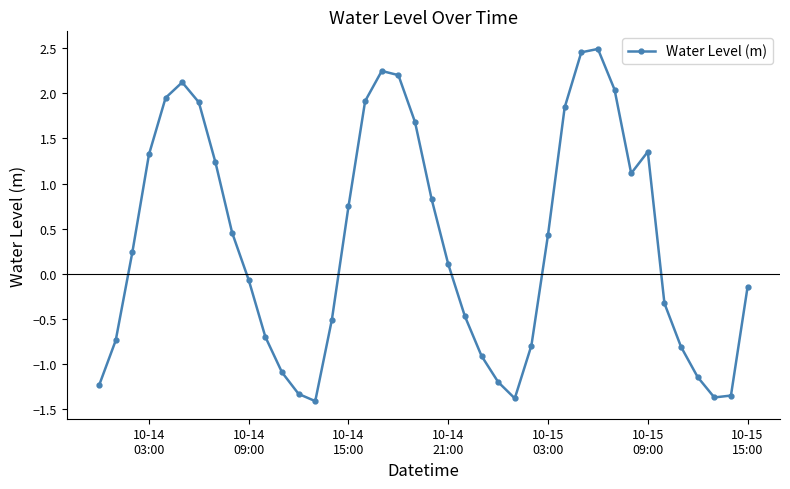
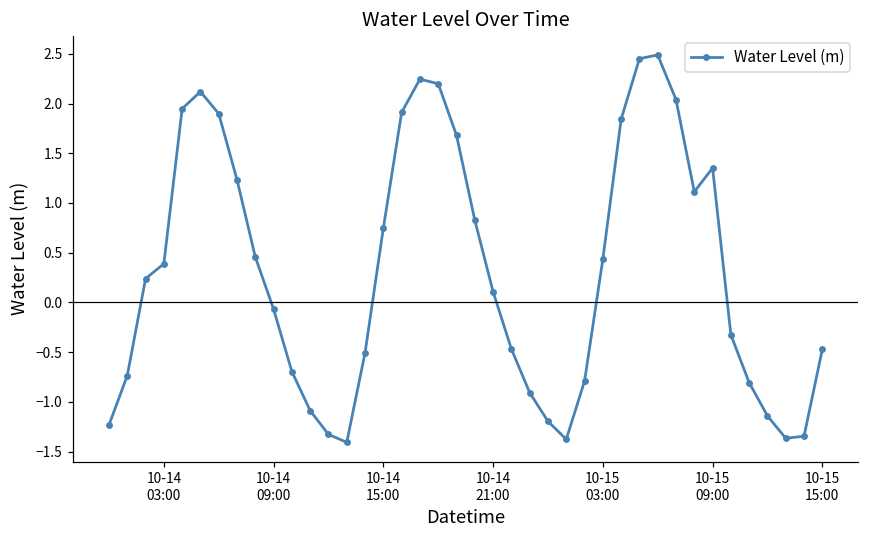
10-14 03:00: 1.3 -> 0.4
10-15 15:00: -0.1 -> -0.5
